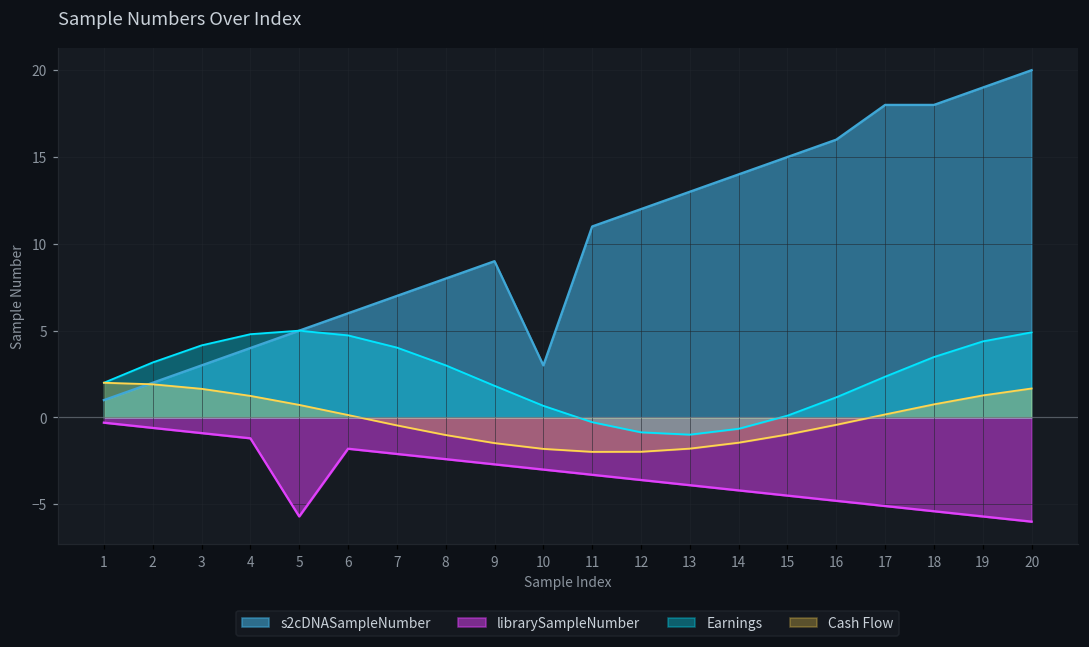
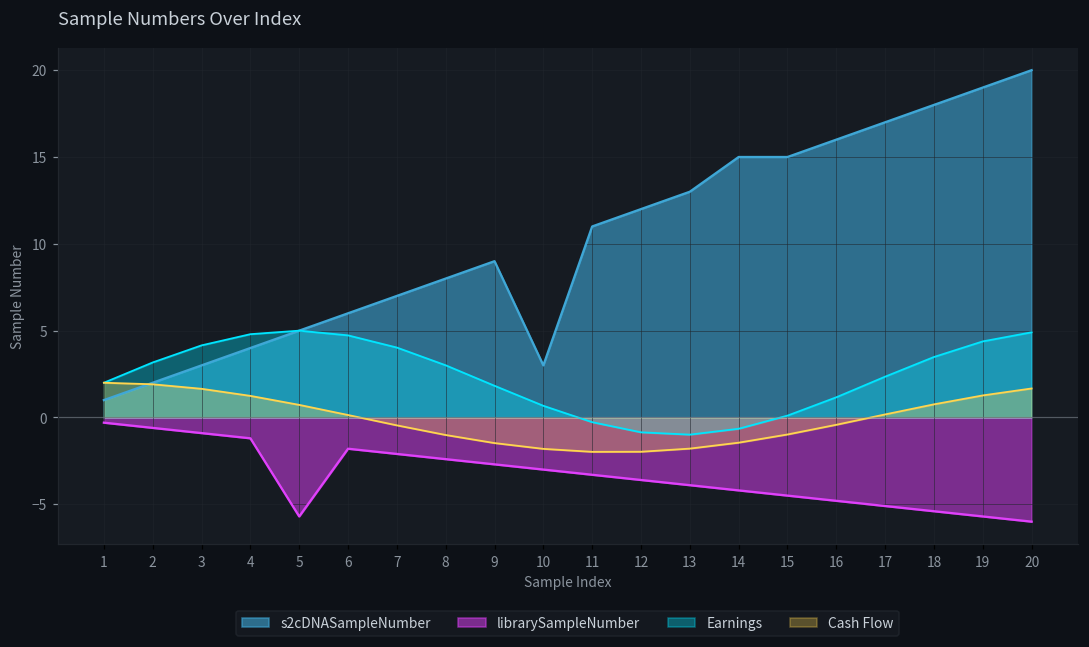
s2cDNASampleNumber, 14: 14 -> 15
s2cDNASampleNumber, 17: 18 -> 17
